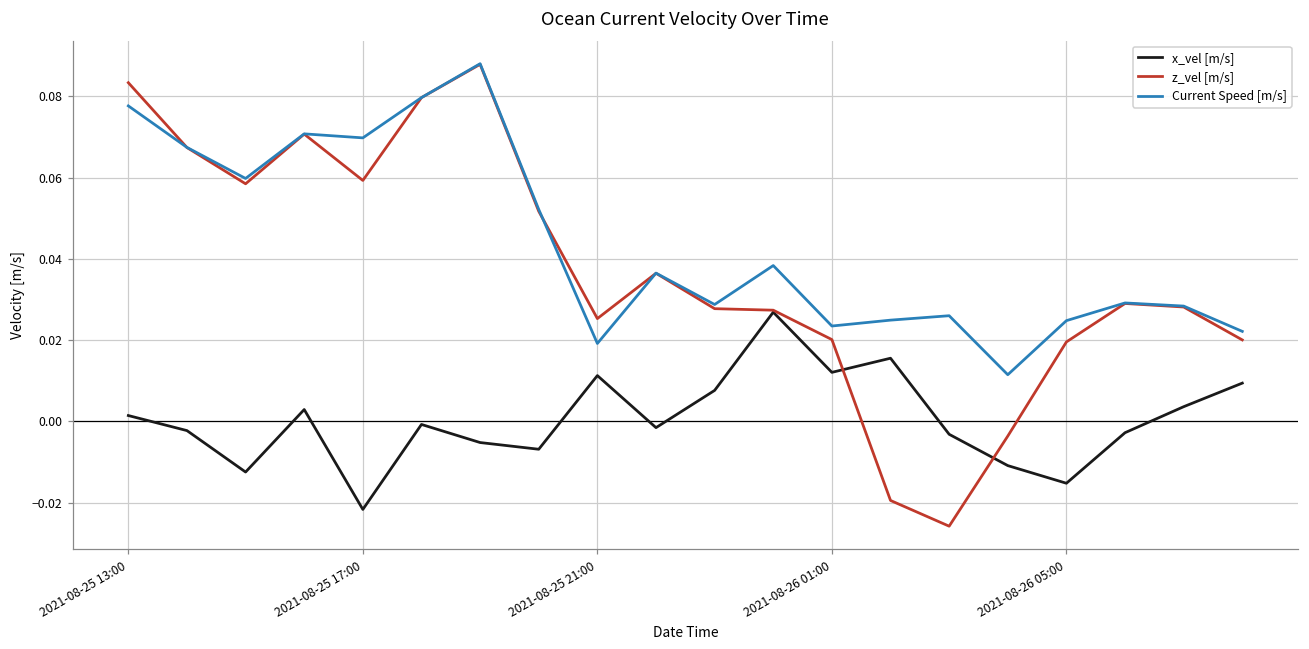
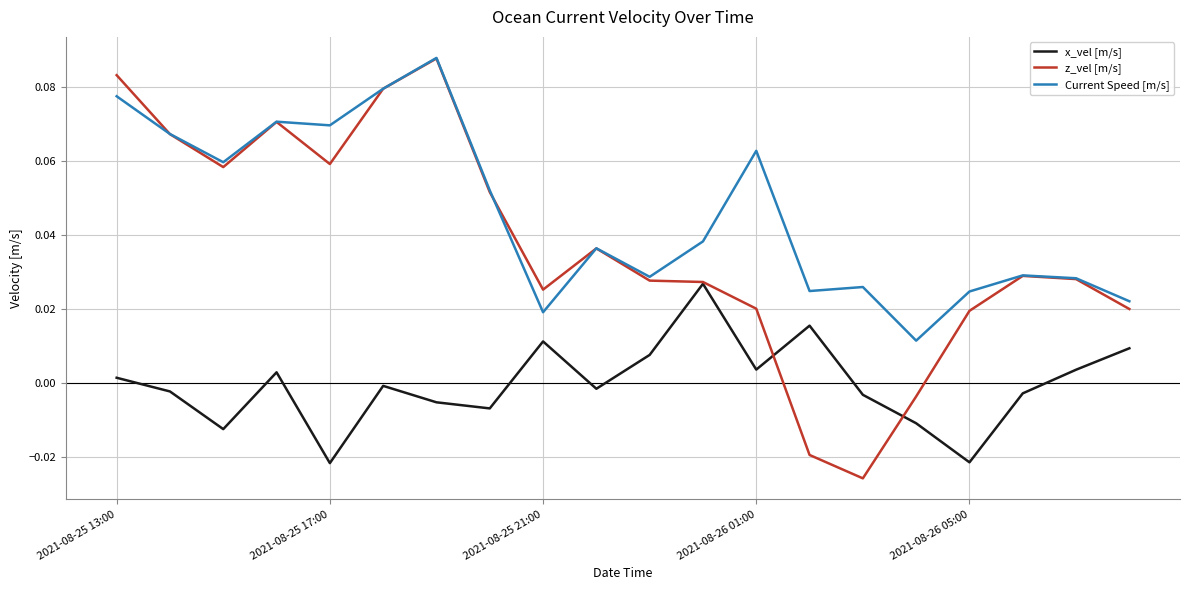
x_vel [m/s], 2021-08-26 01:00: 0.012 -> 0.004
Current Speed [m/s], 2021-08-26 01:00: 0.023 -> 0.063
x_vel [m/s], 2021-08-26 05:00: -0.015 -> -0.021
